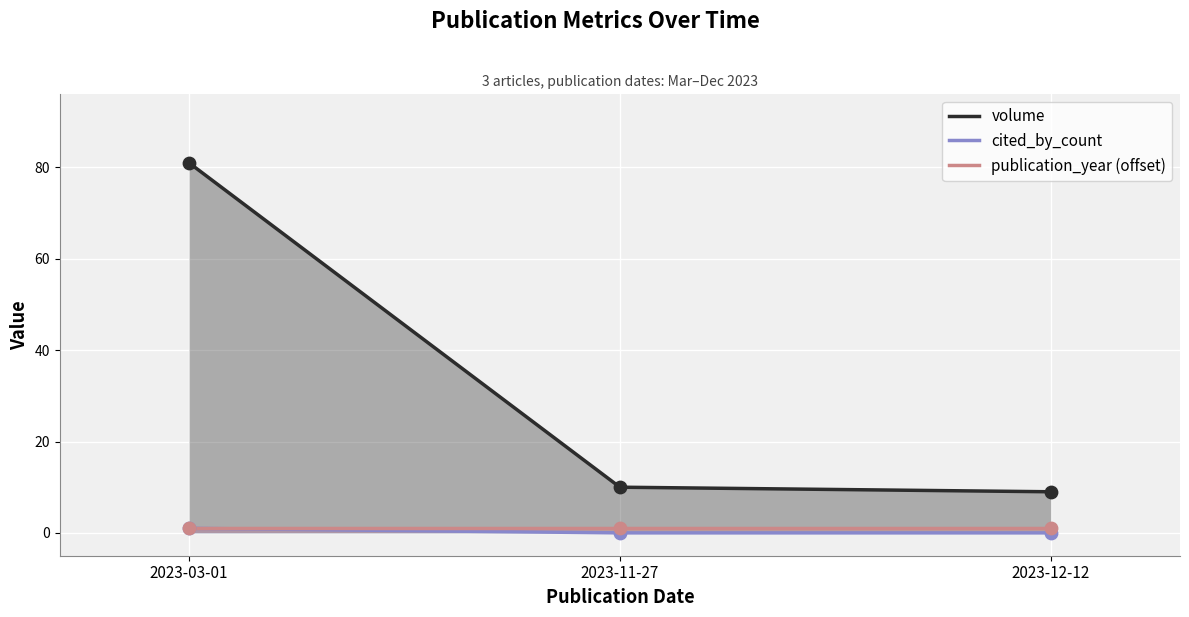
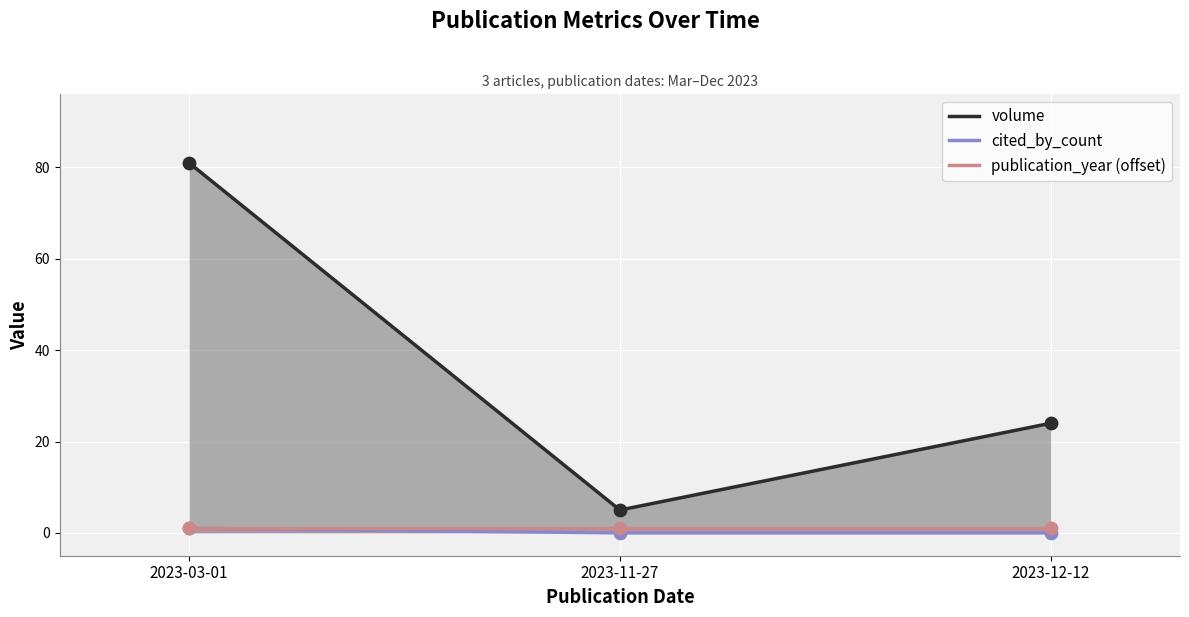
volume, 2023-11-27: 10 -> 5
volume, 2023-12-12: 9 -> 24
